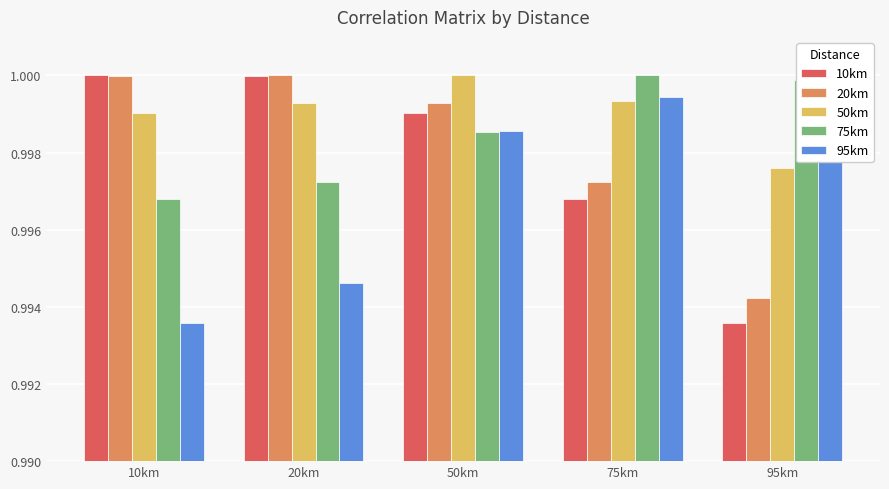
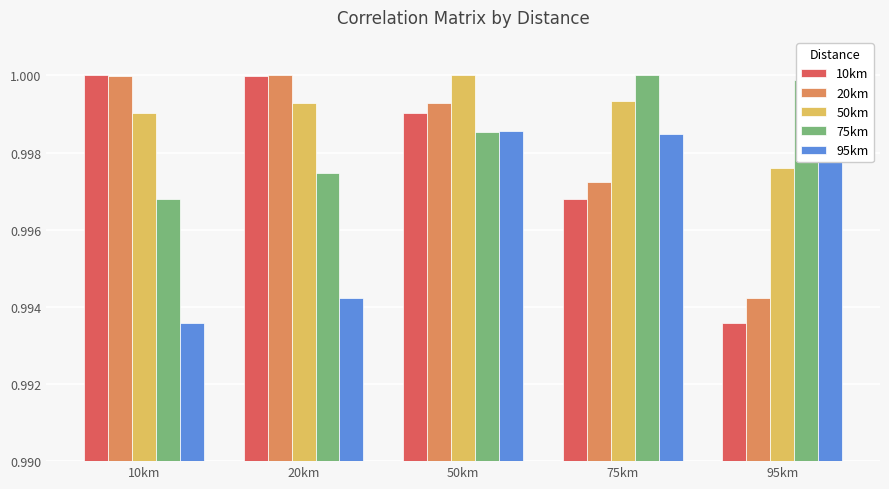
75km, 20km: 0.9972 -> 0.9975
95km, 20km: 0.9946 -> 0.9942
95km, 75km: 0.9994 -> 0.9985
